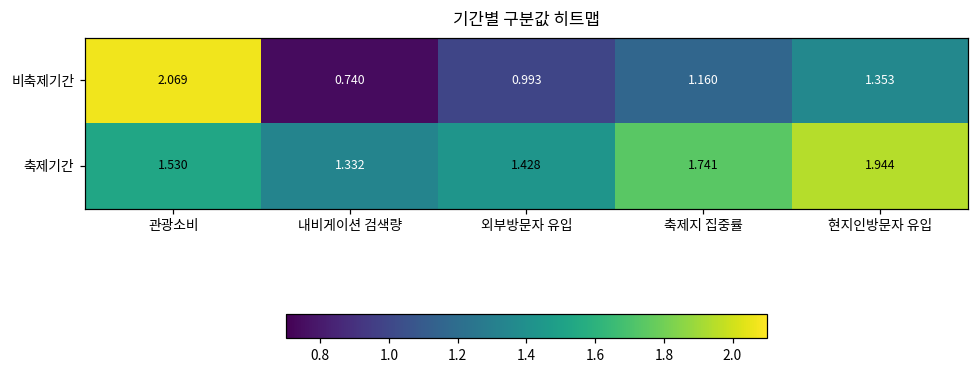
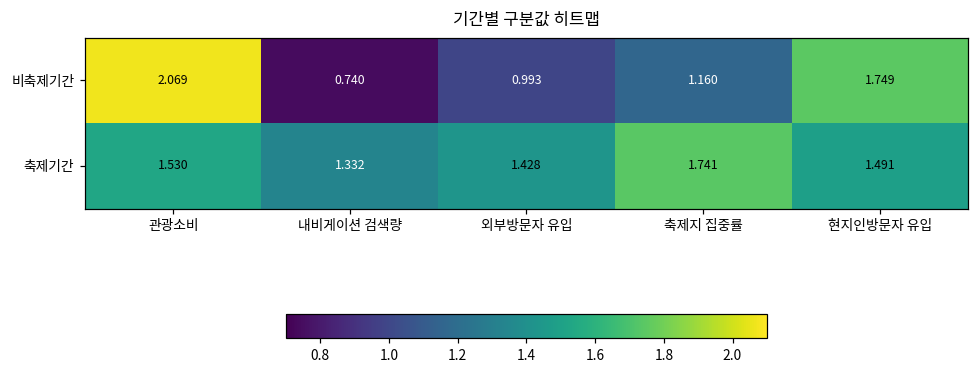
비축제기간, 현지인방문자 유입: 1.353 -> 1.749
축제기간, 현지인방문자 유입: 1.944 -> 1.491
